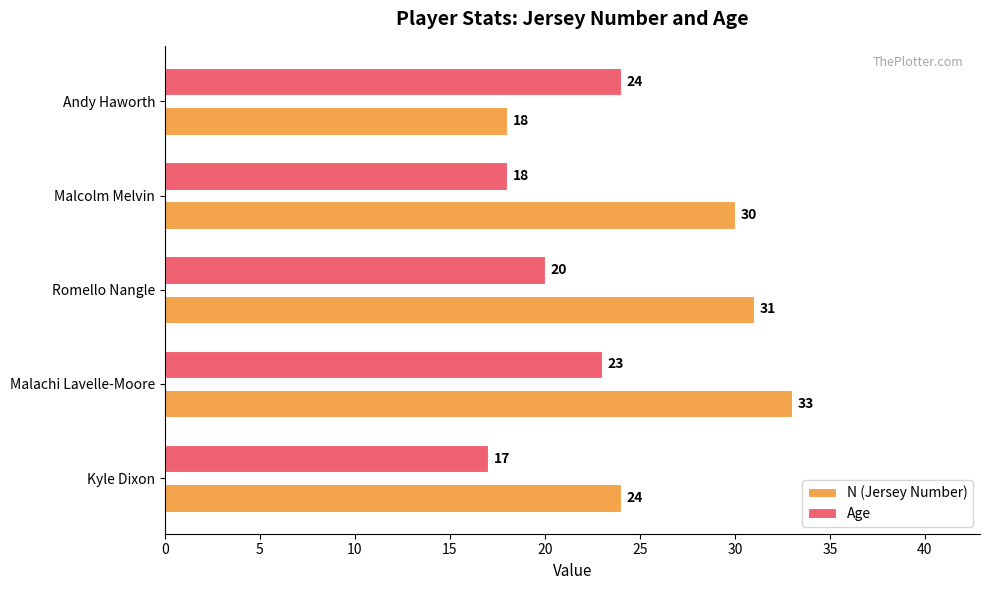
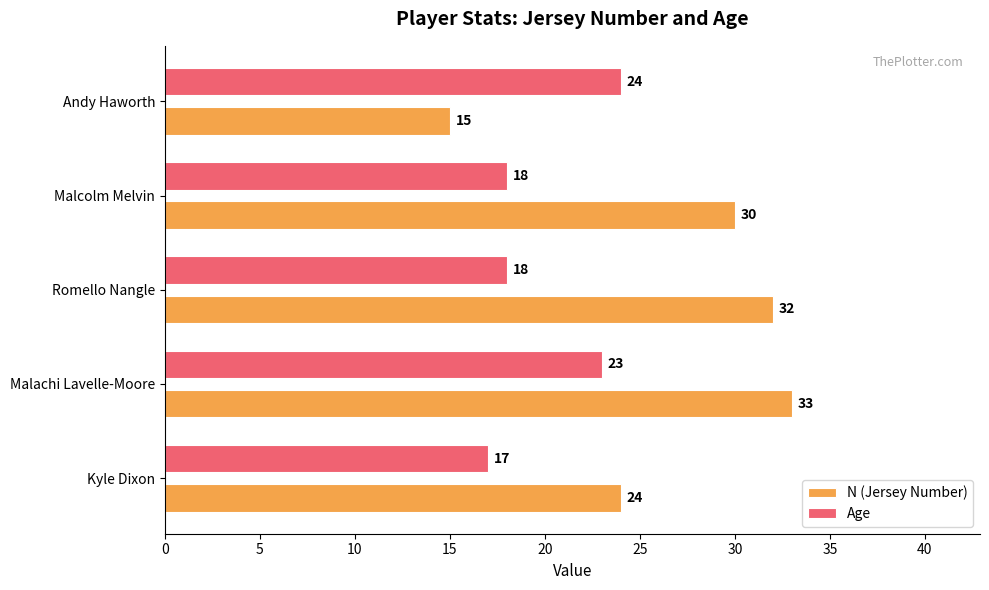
N (Jersey Number), Andy Haworth: 18 -> 15
Age, Romello Nangle: 20 -> 18
N (Jersey Number), Romello Nangle: 31 -> 32
